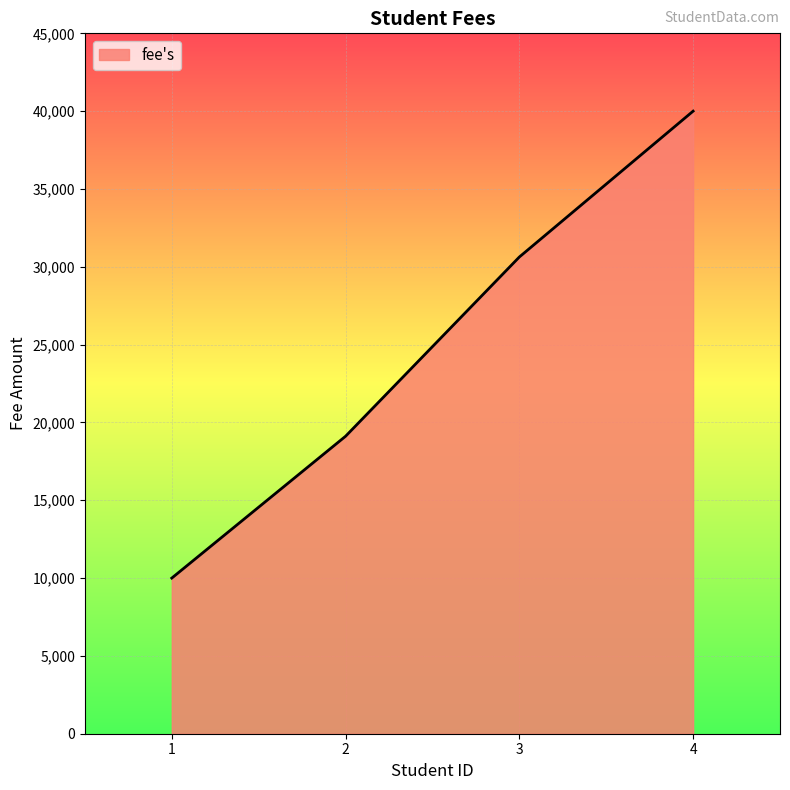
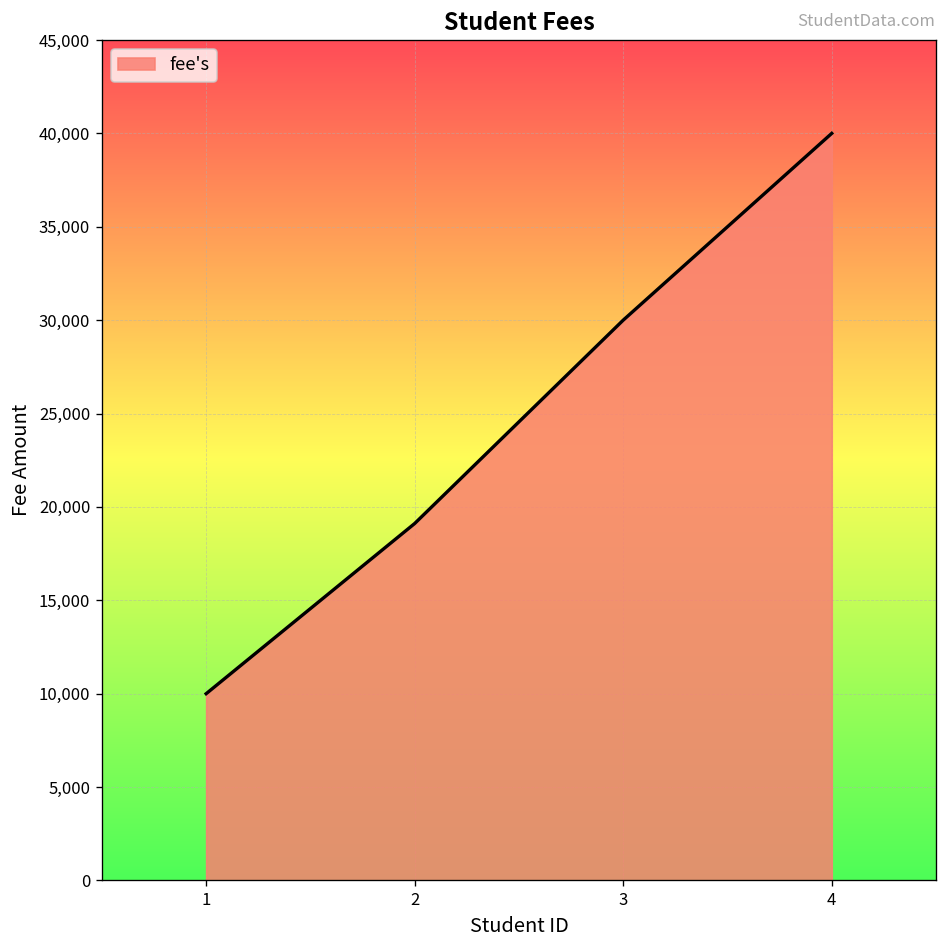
3: 30,600 -> 30,000
